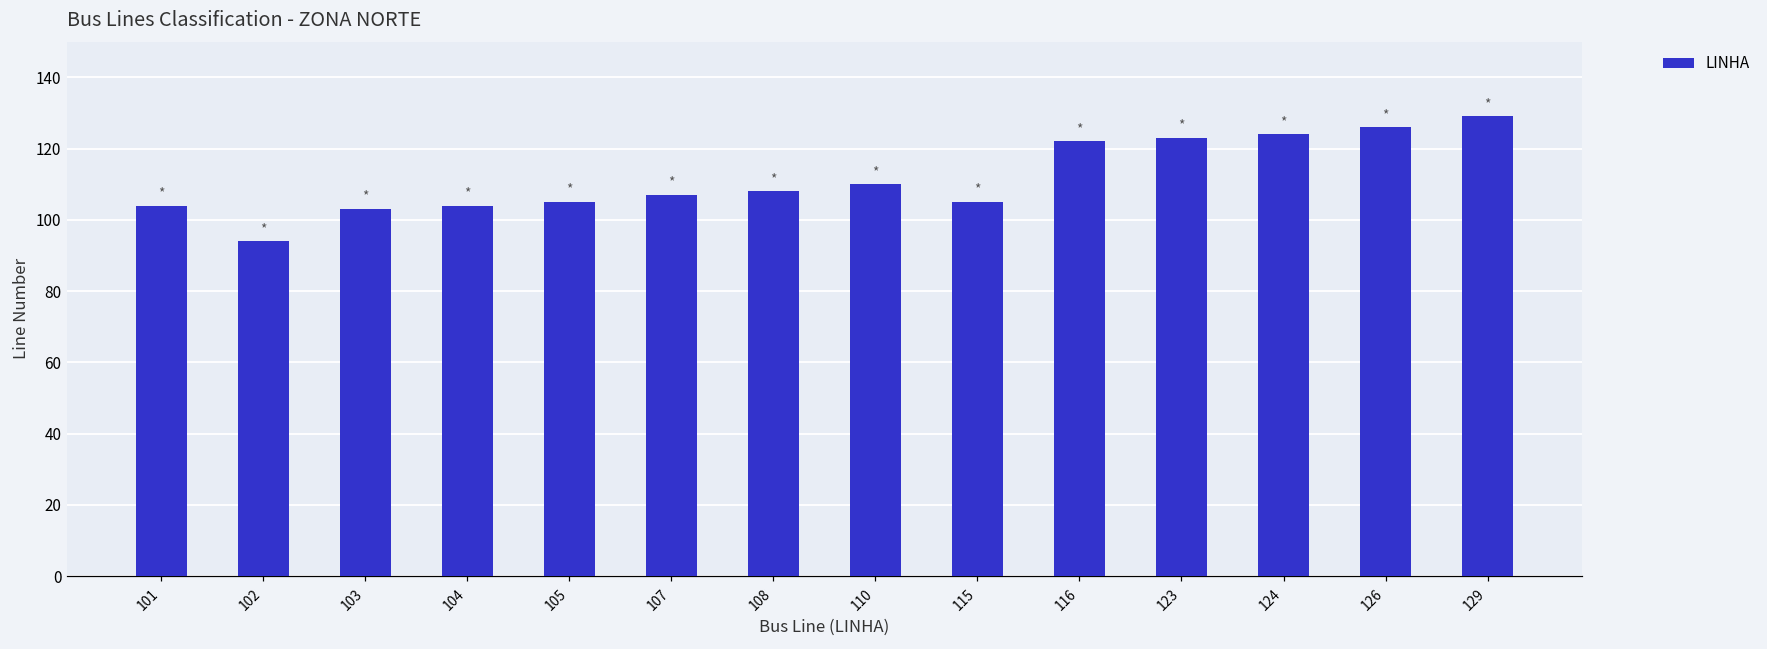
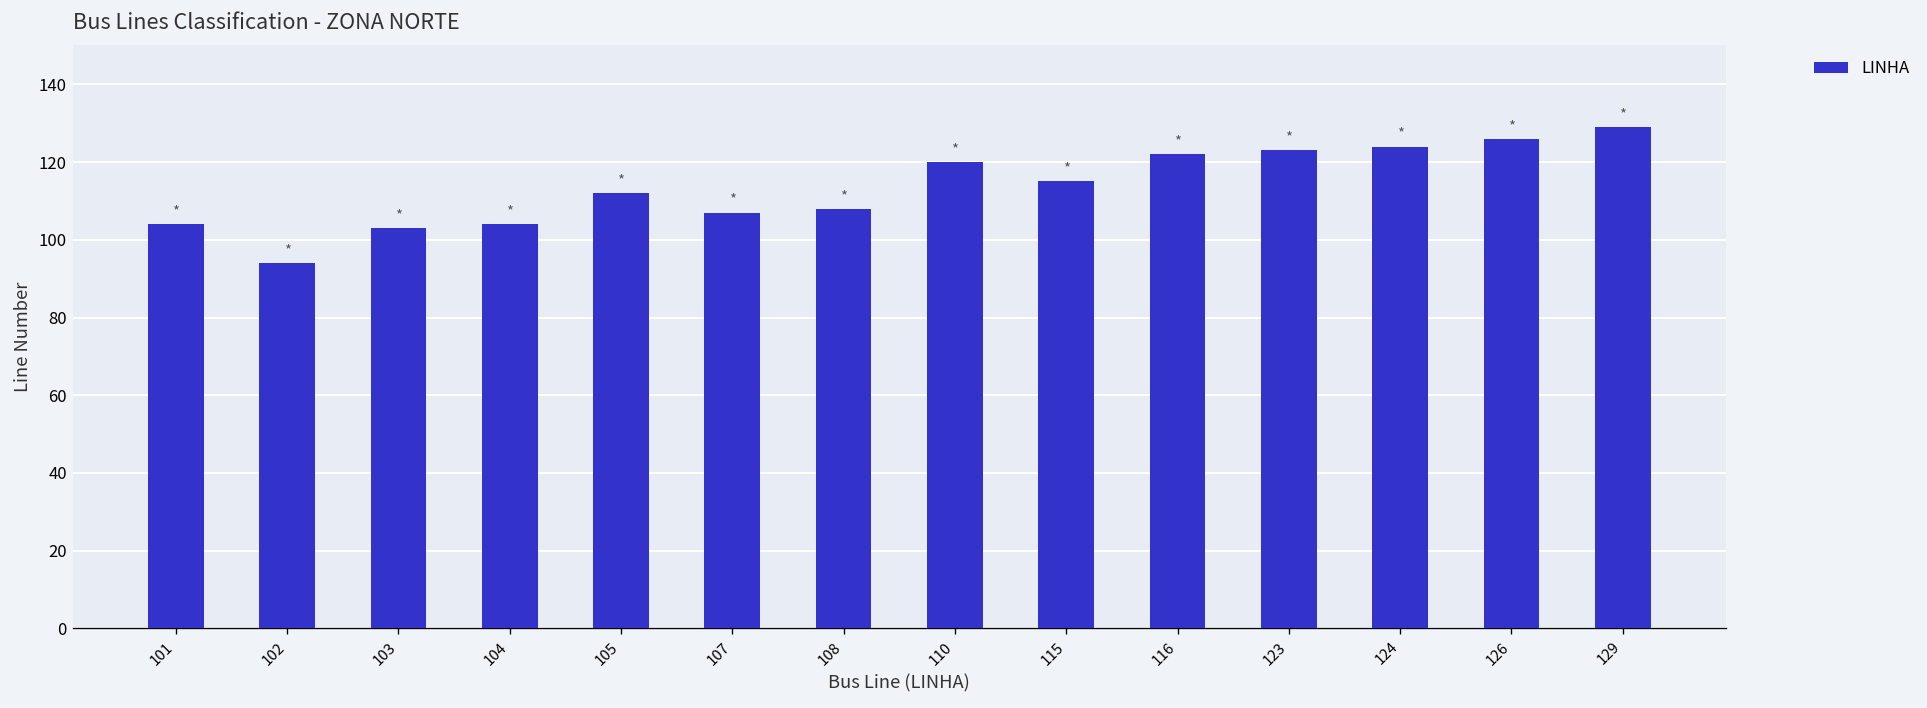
105: 105 -> 112
110: 110 -> 120
115: 105 -> 115
